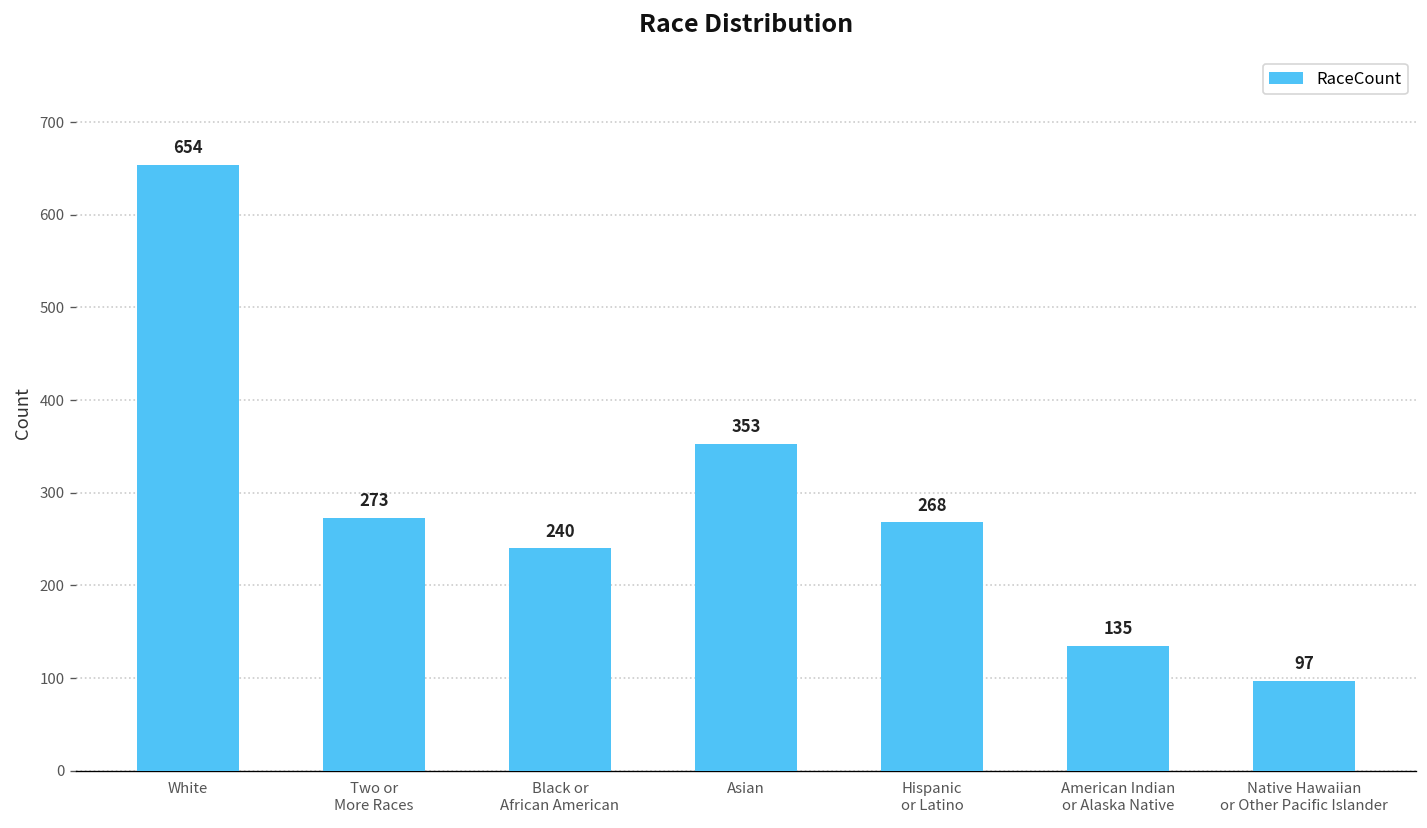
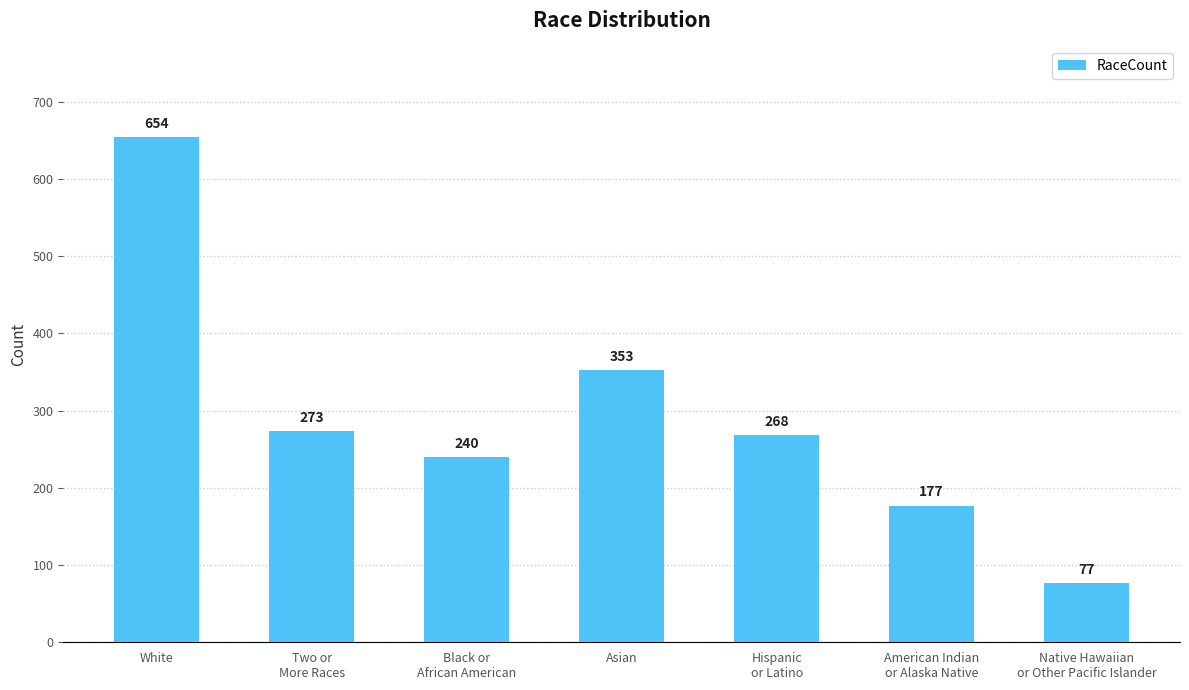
American Indian or Alaska Native: 135 -> 177
Native Hawaiian or Other Pacific Islander: 97 -> 77
